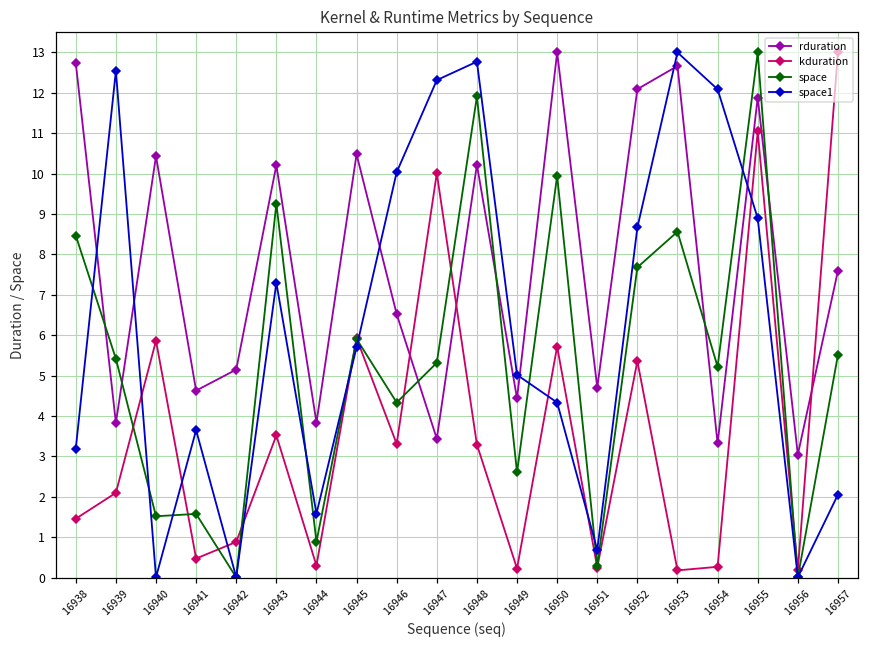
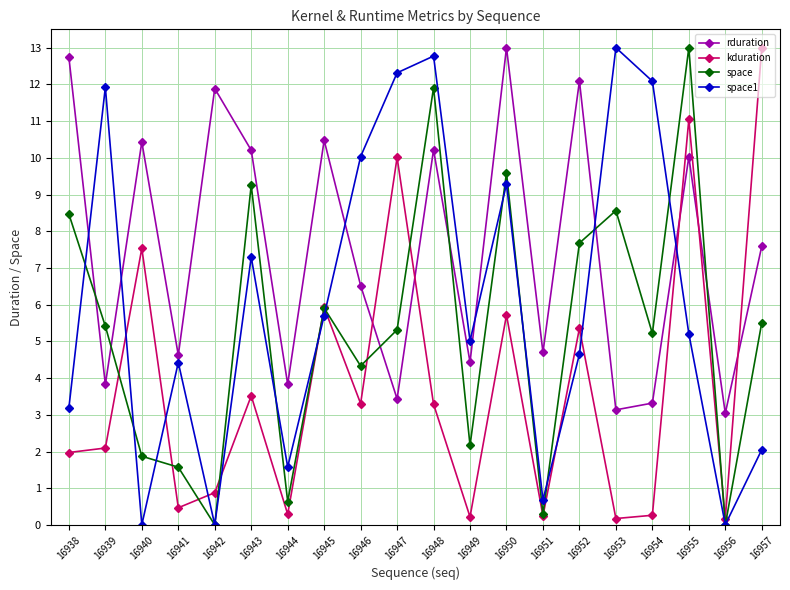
kduration, 16938: 1.5 -> 2.0
space1, 16939: 12.5 -> 11.9
kduration, 16940: 5.9 -> 7.5
space, 16940: 1.5 -> 1.9
space1, 16941: 3.6 -> 4.4
rduration, 16942: 5.1 -> 11.9
space, 16944: 0.9 -> 0.6
space, 16949: 2.6 -> 2.2
space, 16950: 9.9 -> 9.6
space1, 16950: 4.3 -> 9.3
space1, 16952: 8.7 -> 4.7
rduration, 16953: 12.7 -> 3.1
rduration, 16955: 11.9 -> 10.0
space1, 16955: 8.9 -> 5.2
